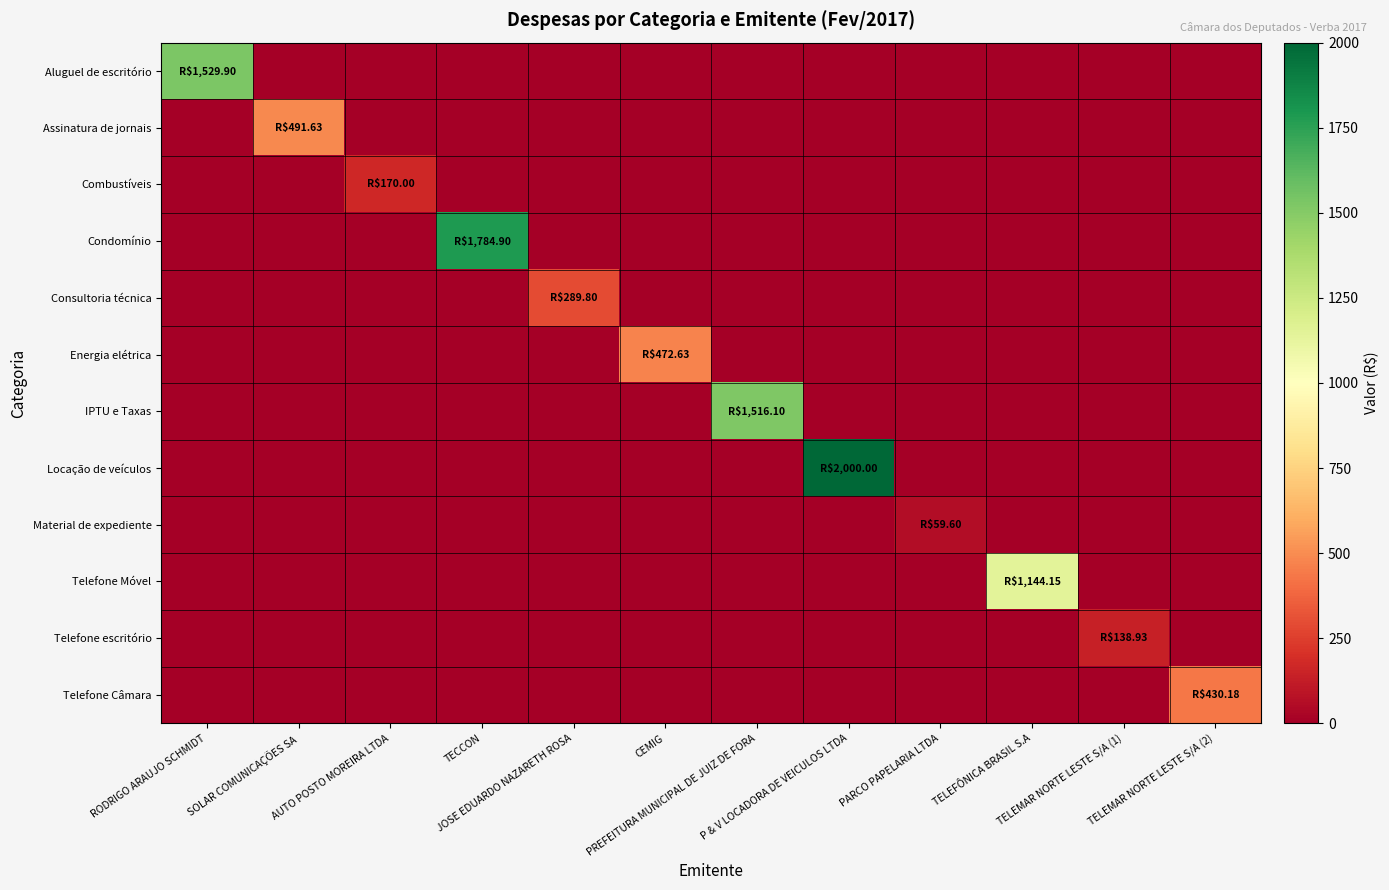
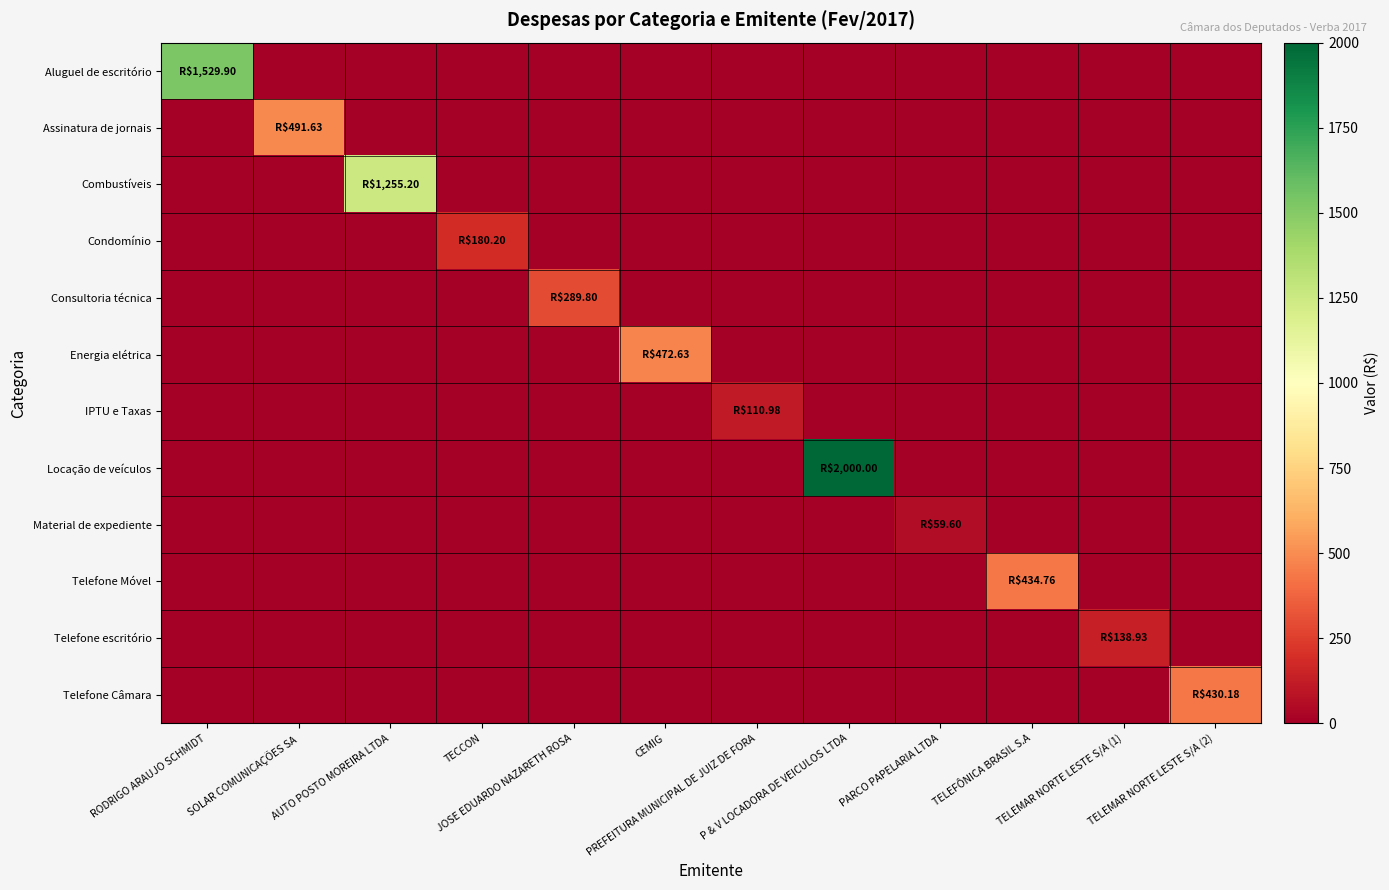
Combustíveis, AUTO POSTO MOREIRA LTDA: $170.00 -> $1,255.20
Condomínio, TECCON: $1,784.90 -> $180.20
IPTU e Taxas, PREFEITURA MUNICIPAL DE JUIZ DE FORA: $1,516.10 -> $110.98
Telefone Móvel, TELEFÔNICA BRASIL S.A: $1,144.15 -> $434.76
